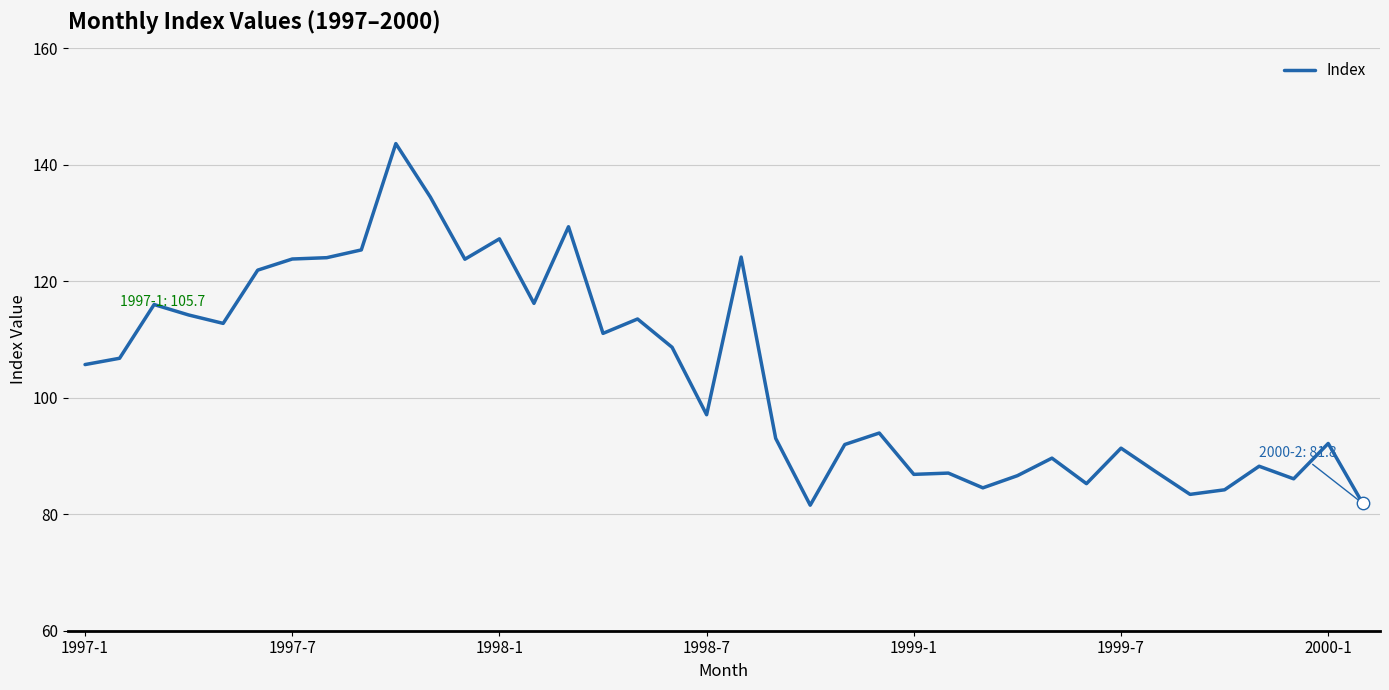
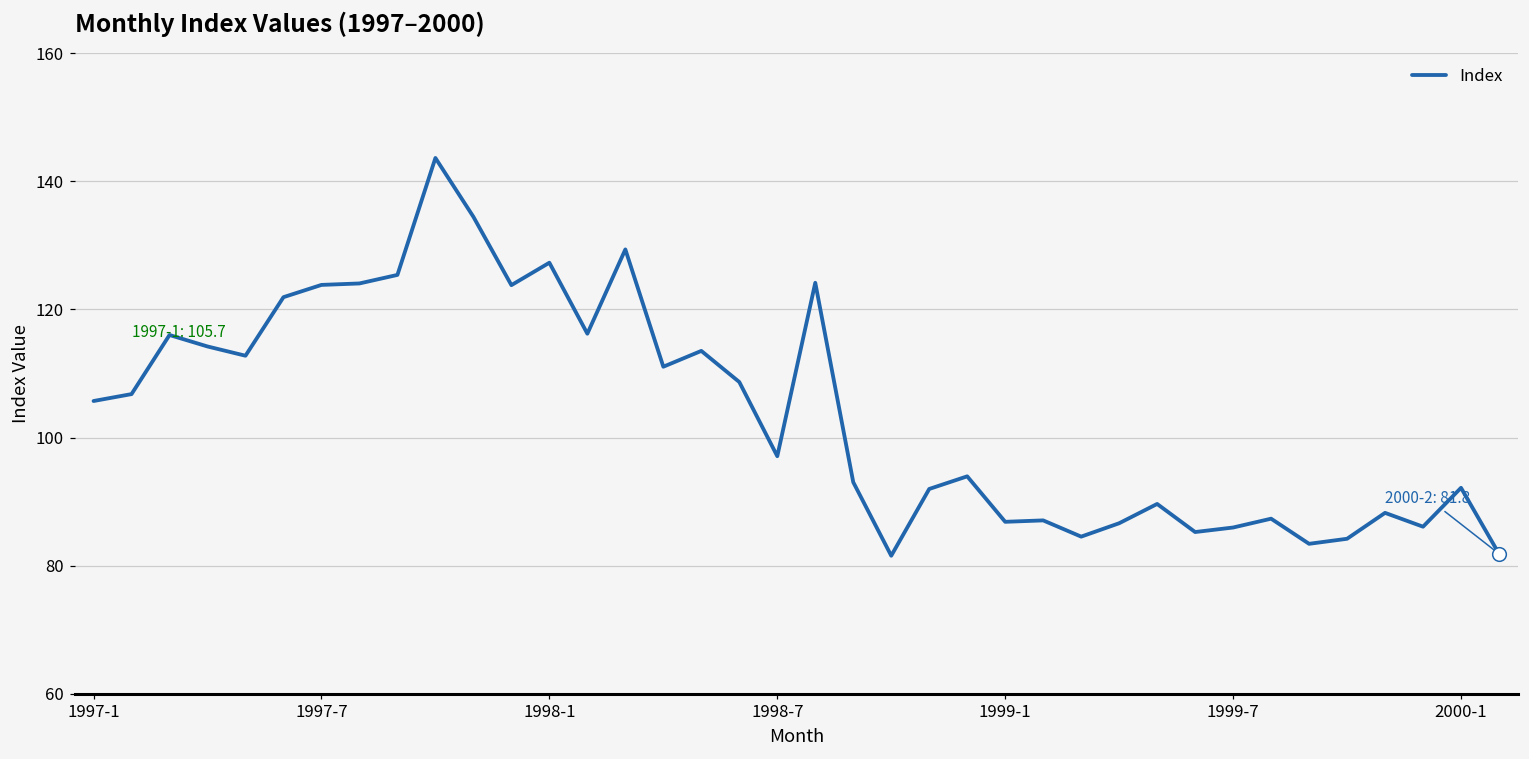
Index, 1999-7: 91 -> 86
